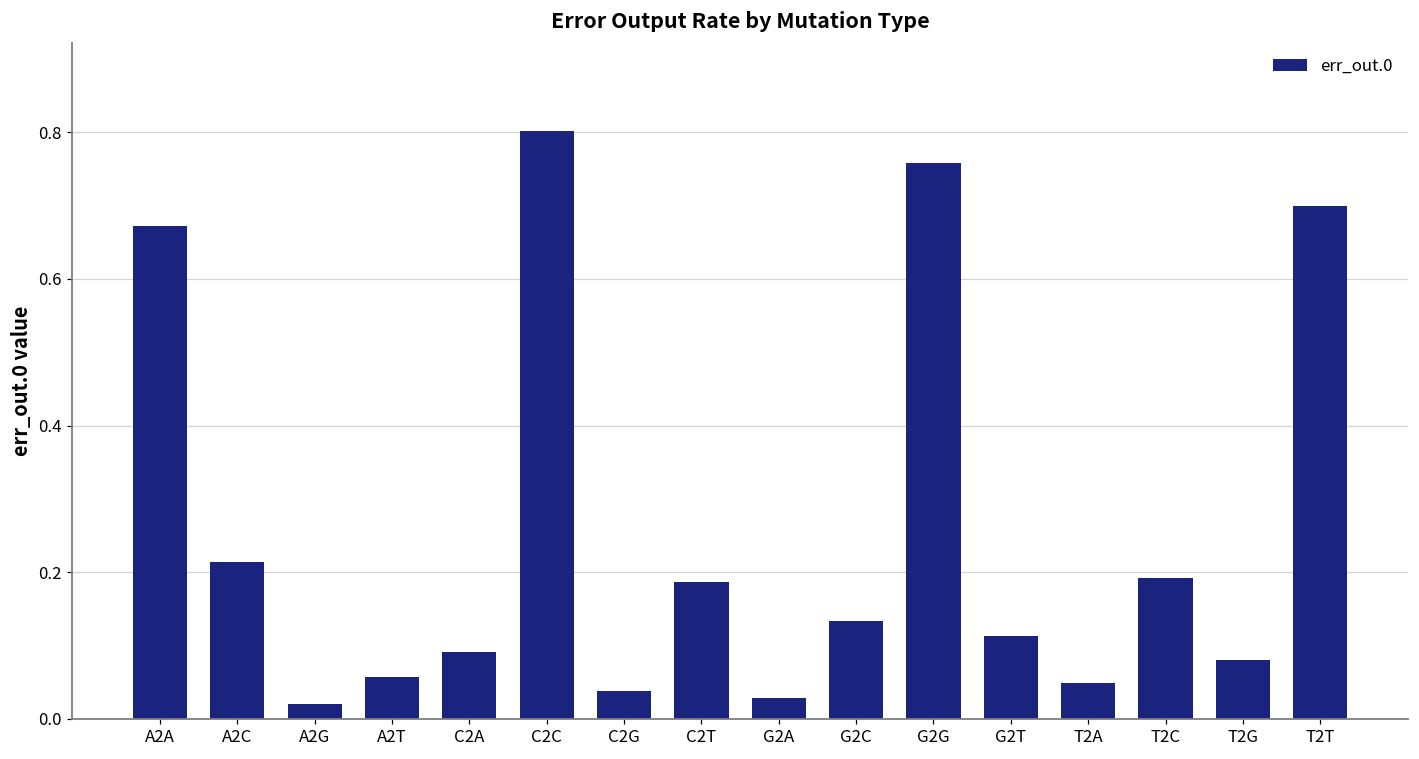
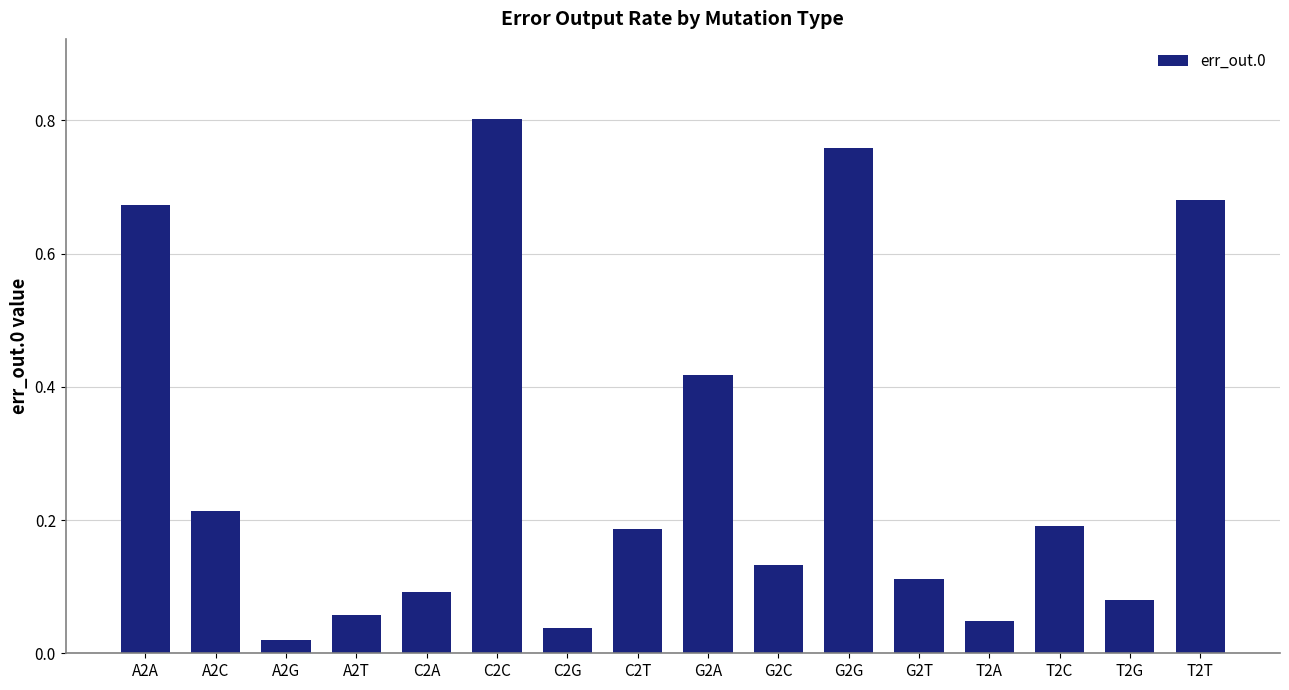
G2A: 0.03 -> 0.42
T2T: 0.70 -> 0.68
